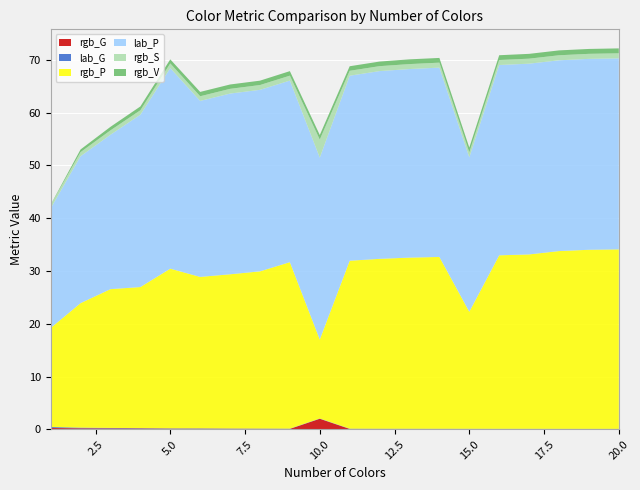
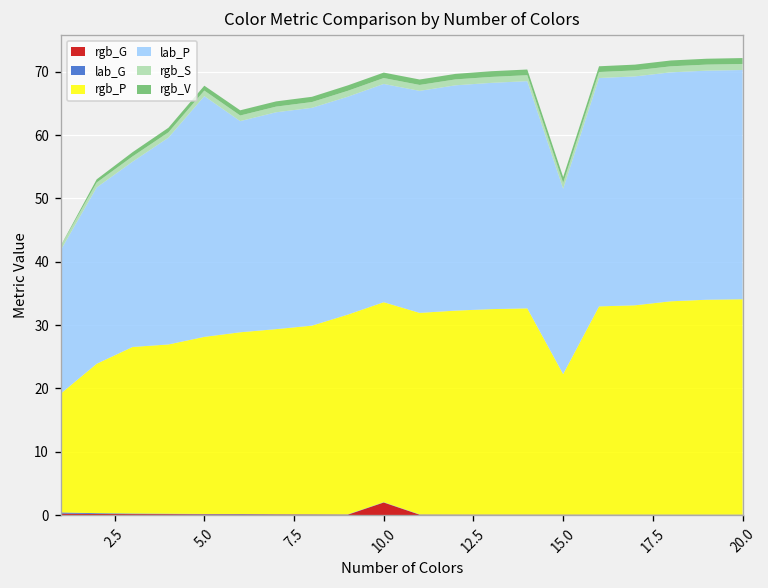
rgb_P, 5.0: 30 -> 28
rgb_P, 10.0: 15 -> 32
rgb_S, 10.0: 3 -> 1
